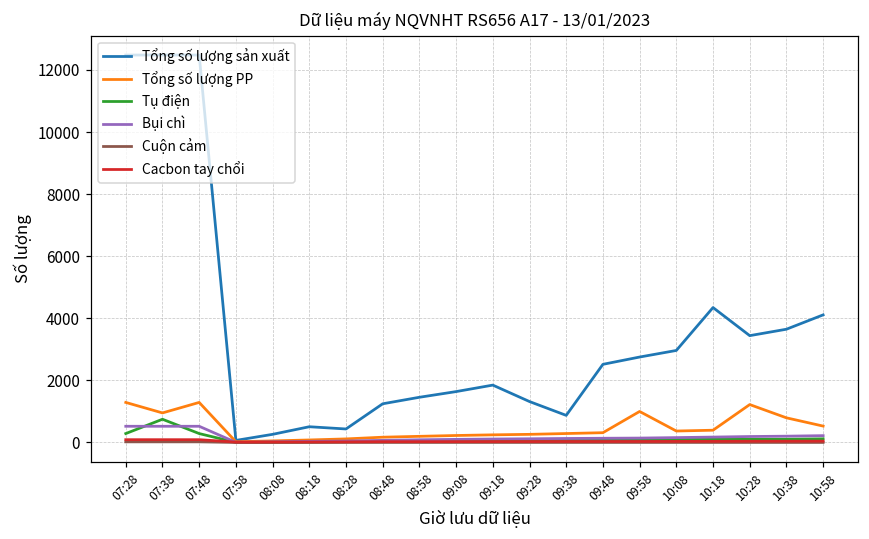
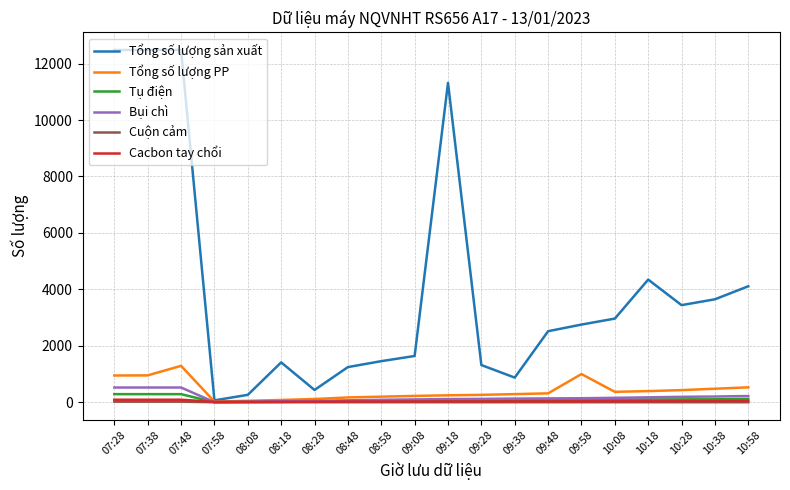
Tổng số lượng PP, 07:28: 1300 -> 900
Tụ điện, 07:38: 700 -> 300
Tổng số lượng sản xuất, 08:18: 500 -> 1400
Tổng số lượng sản xuất, 09:18: 1800 -> 11300
Tổng số lượng PP, 10:28: 1200 -> 400
Tổng số lượng PP, 10:38: 800 -> 500
